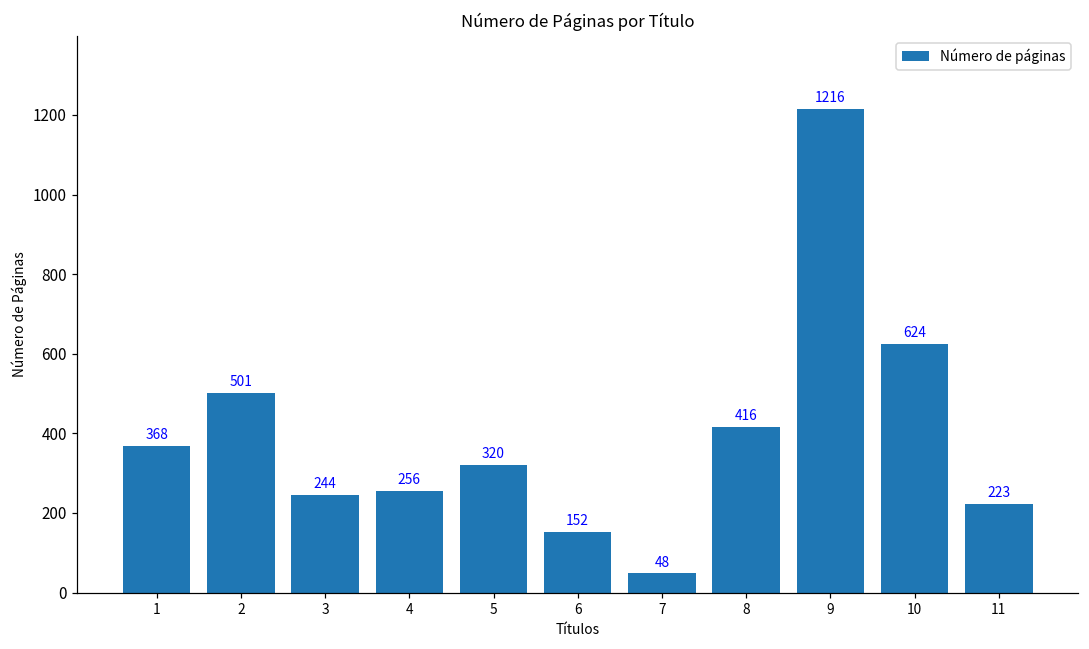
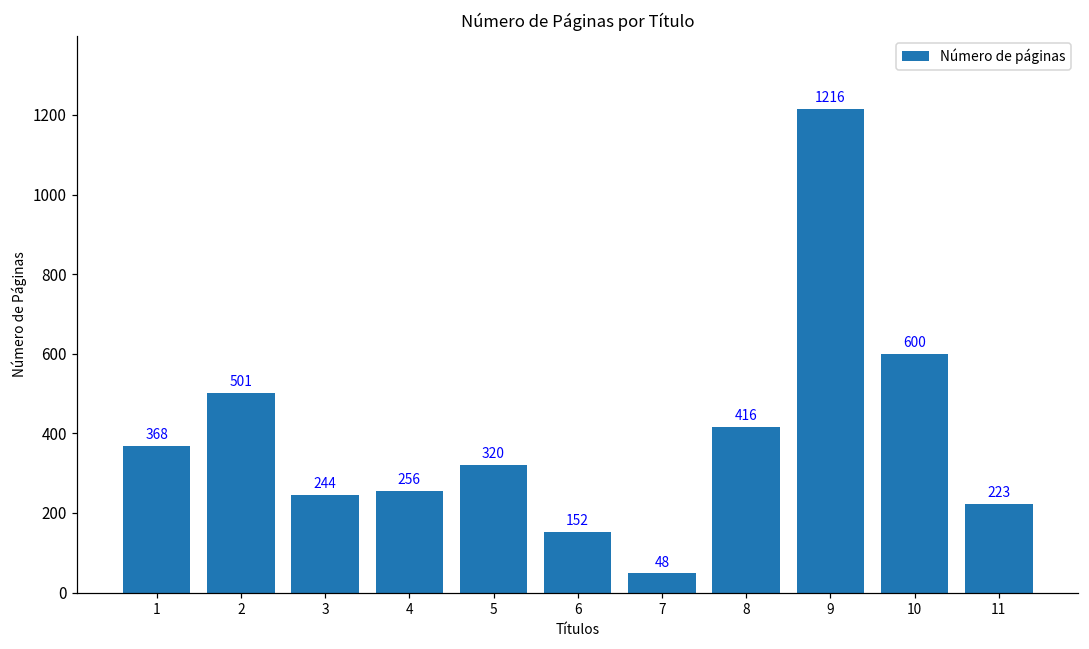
10: 624 -> 600
